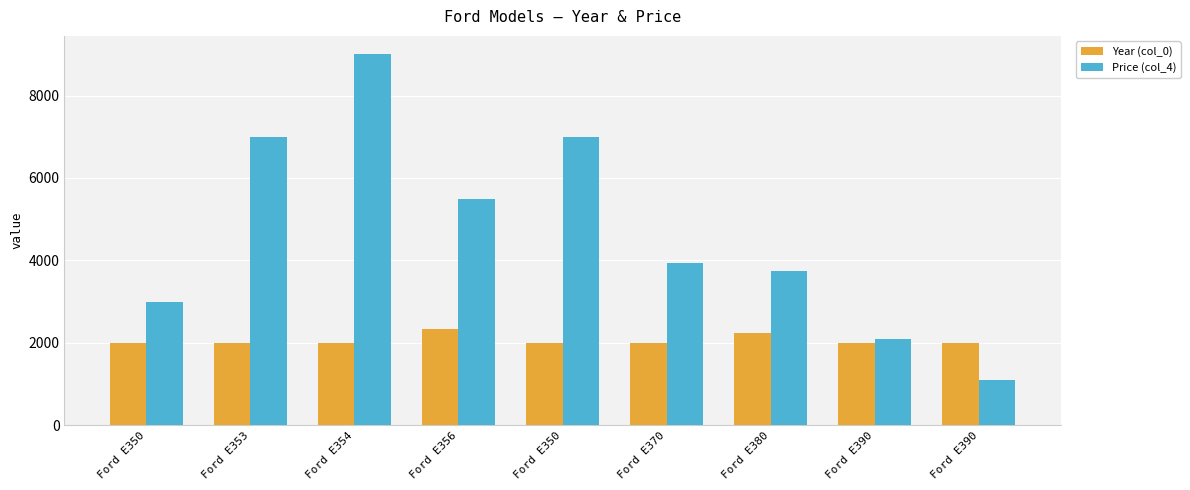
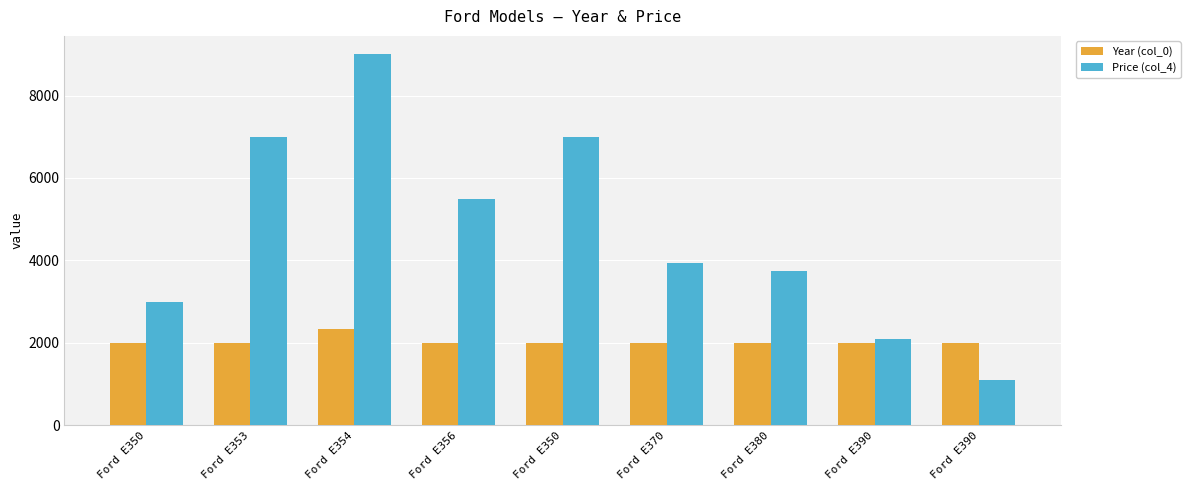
Year (col_0), Ford E354: 2000 -> 2300
Year (col_0), Ford E356: 2300 -> 2000
Year (col_0), Ford E380: 2200 -> 2000
